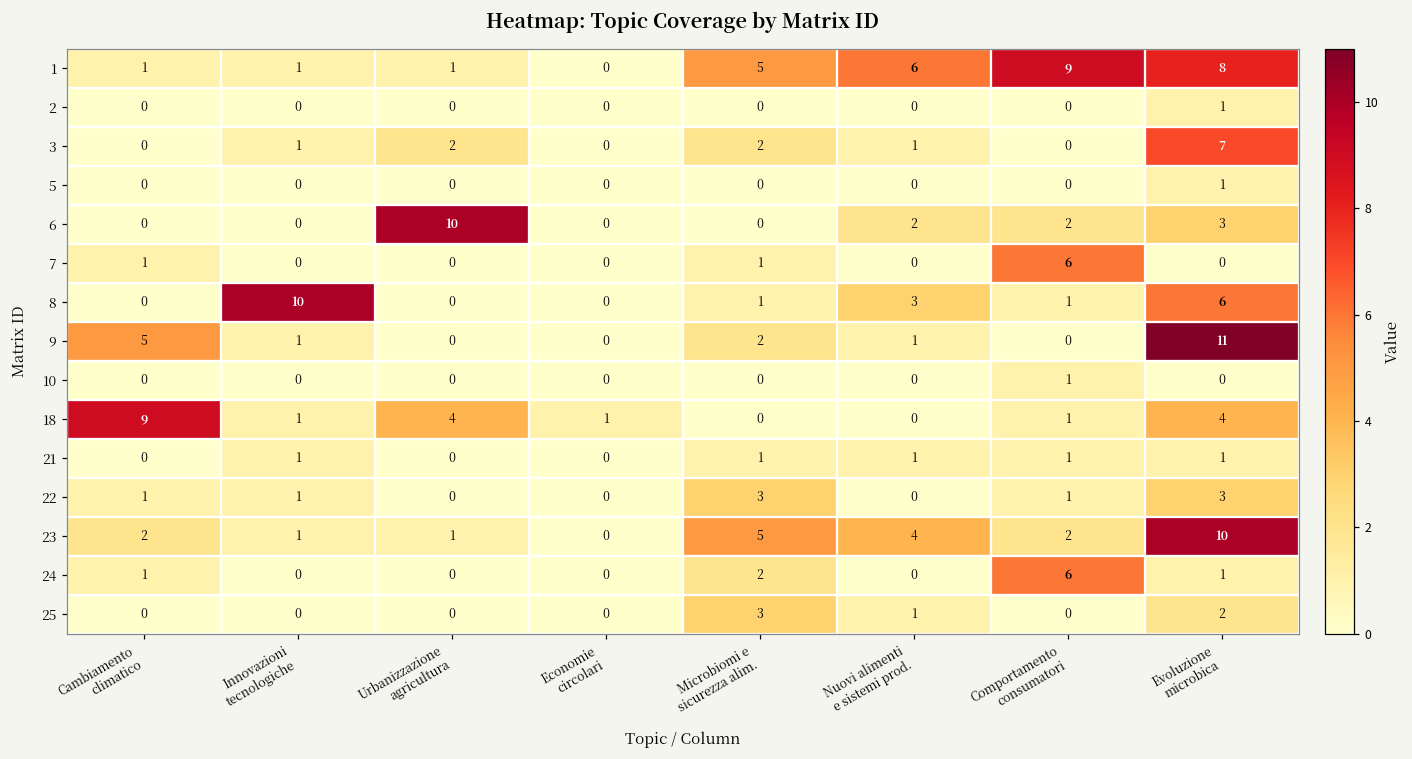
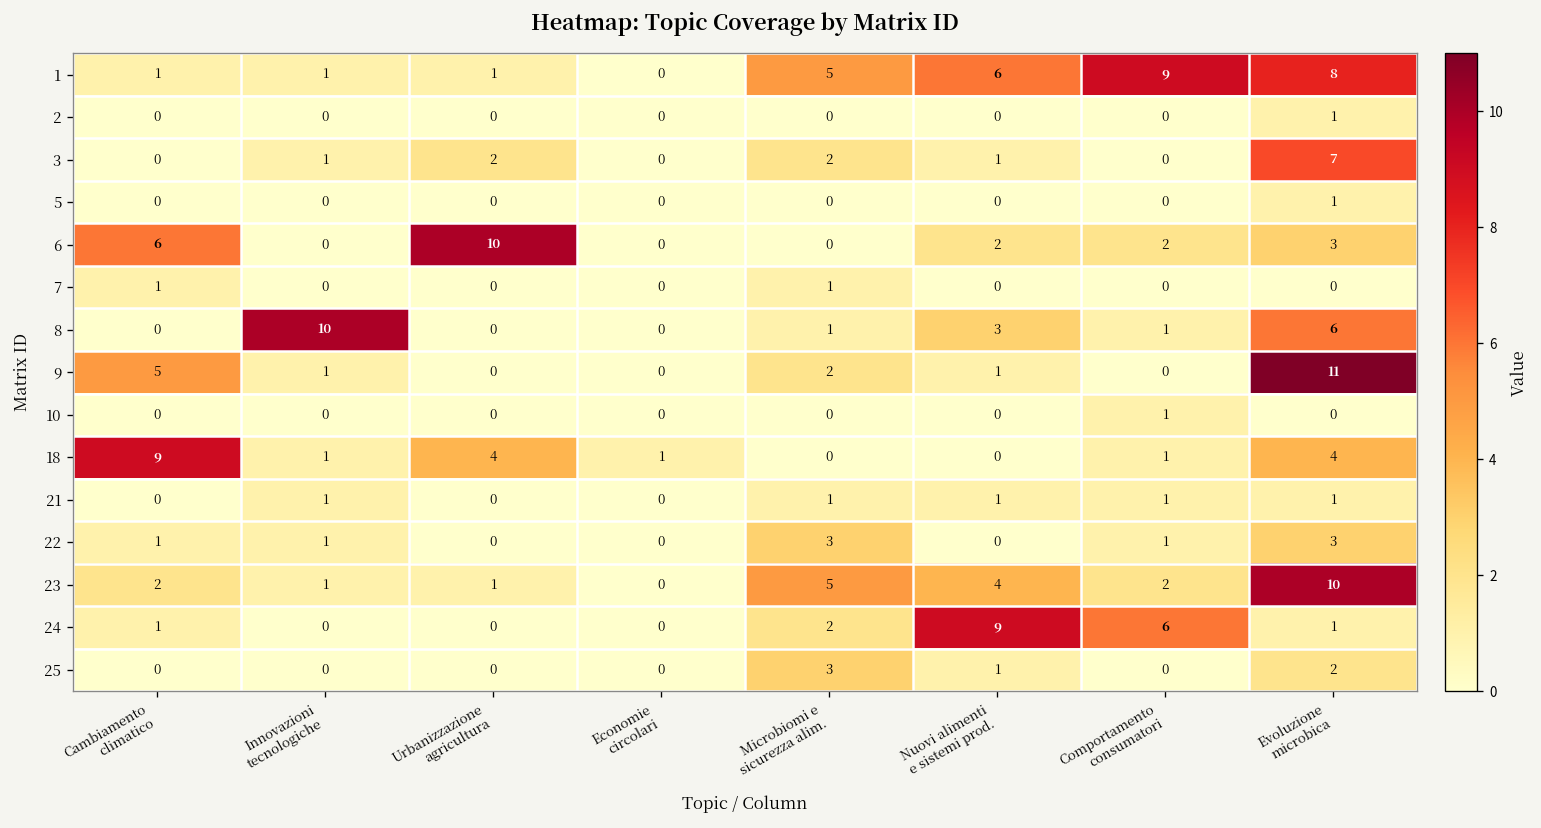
6, Cambiamento climatico: 0 -> 6
7, Comportamento consumatori: 6 -> 0
24, Nuovi alimenti e sistemi prod.: 0 -> 9
